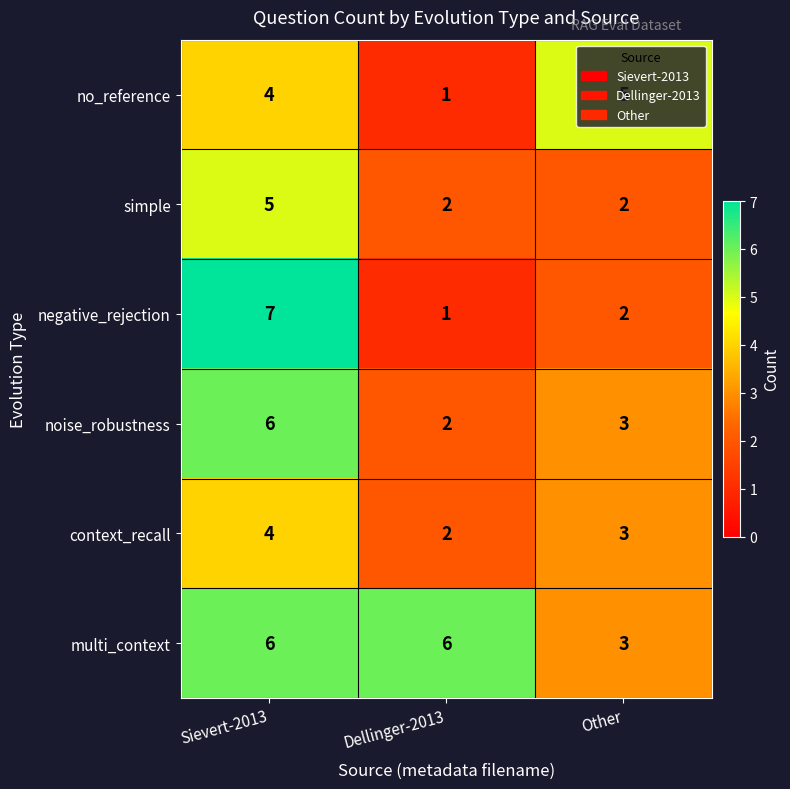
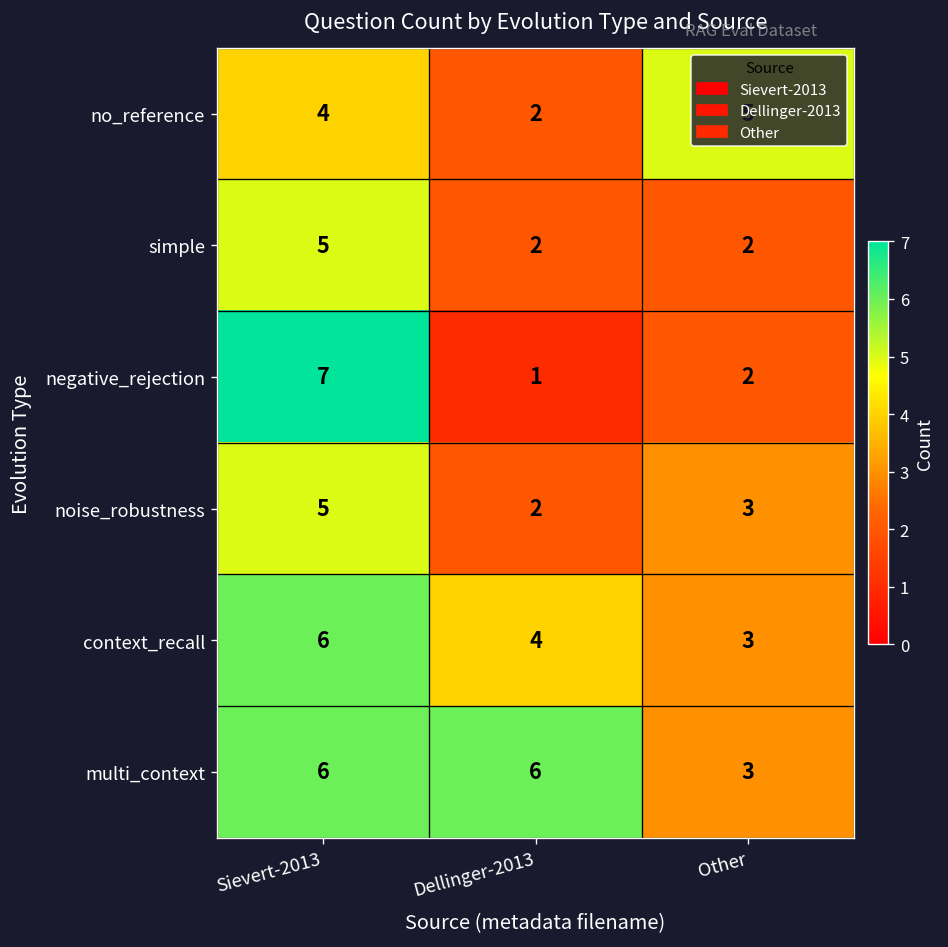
no_reference, Dellinger-2013: 1 -> 2
noise_robustness, Sievert-2013: 6 -> 5
context_recall, Sievert-2013: 4 -> 6
context_recall, Dellinger-2013: 2 -> 4
